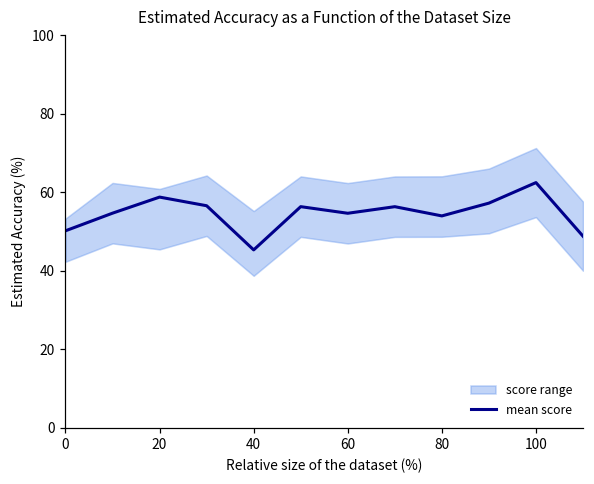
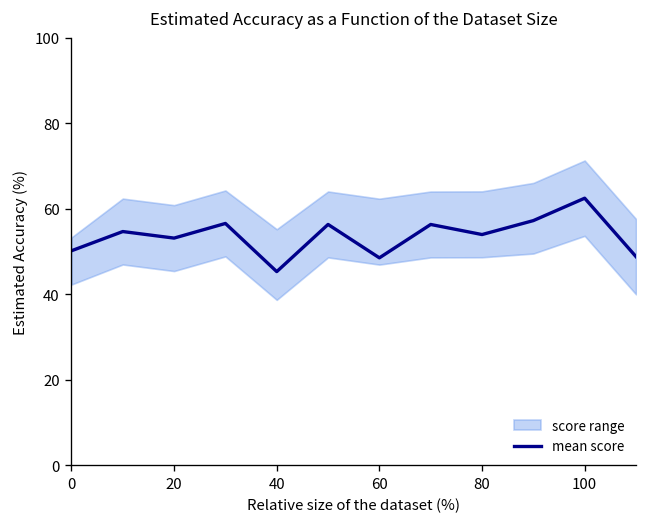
mean score, 20: 59 -> 53
mean score, 60: 55 -> 49
